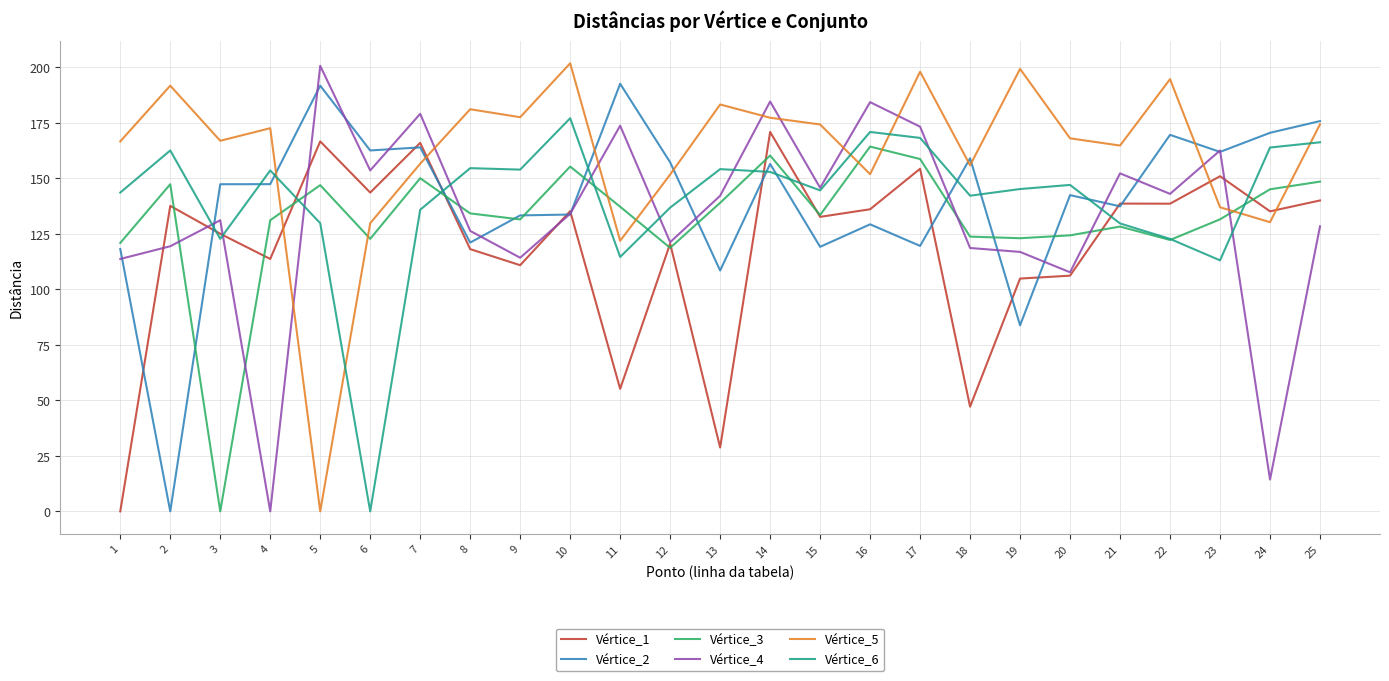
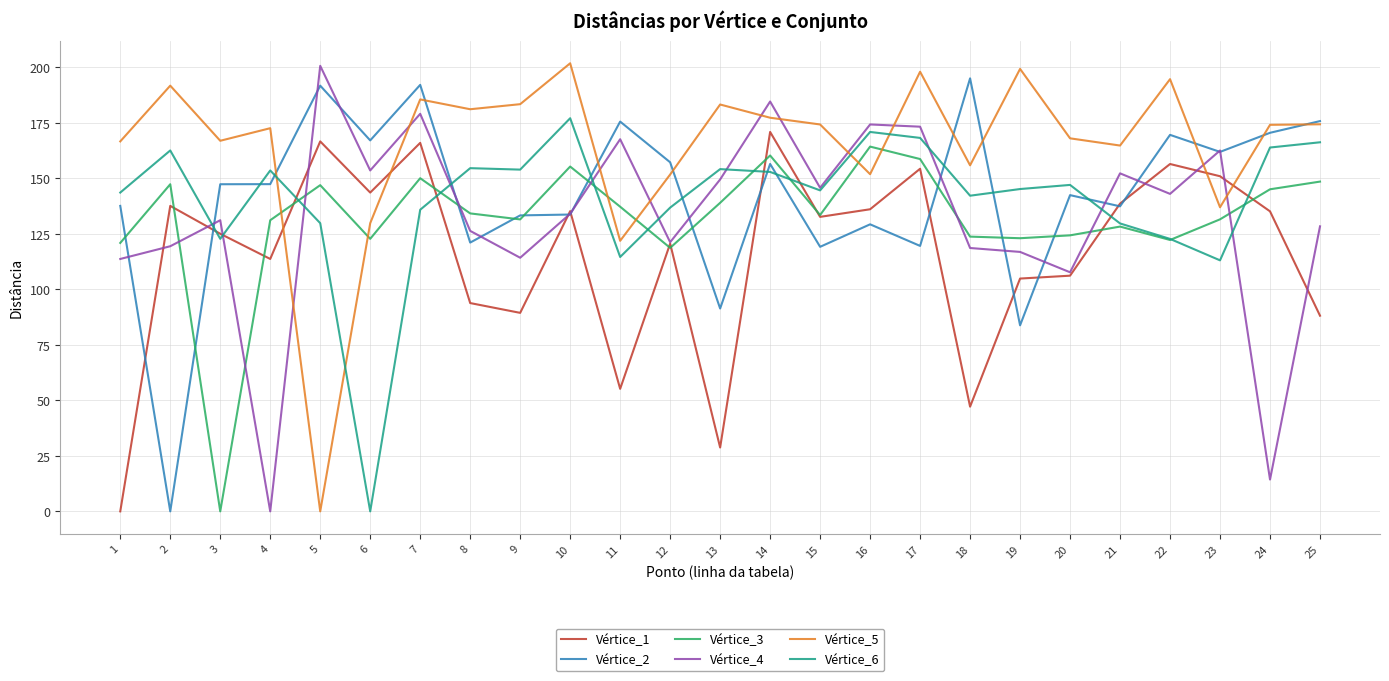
Vértice_2, 1: 118 -> 138
Vértice_2, 6: 163 -> 167
Vértice_2, 7: 164 -> 192
Vértice_5, 7: 157 -> 186
Vértice_1, 8: 118 -> 94
Vértice_1, 9: 111 -> 89
Vértice_5, 9: 178 -> 183
Vértice_2, 11: 193 -> 176
Vértice_4, 11: 174 -> 168
Vértice_2, 13: 109 -> 91
Vértice_4, 13: 142 -> 150
Vértice_4, 16: 184 -> 174
Vértice_2, 18: 159 -> 195
Vértice_1, 22: 139 -> 156
Vértice_5, 24: 130 -> 174
Vértice_1, 25: 140 -> 88
